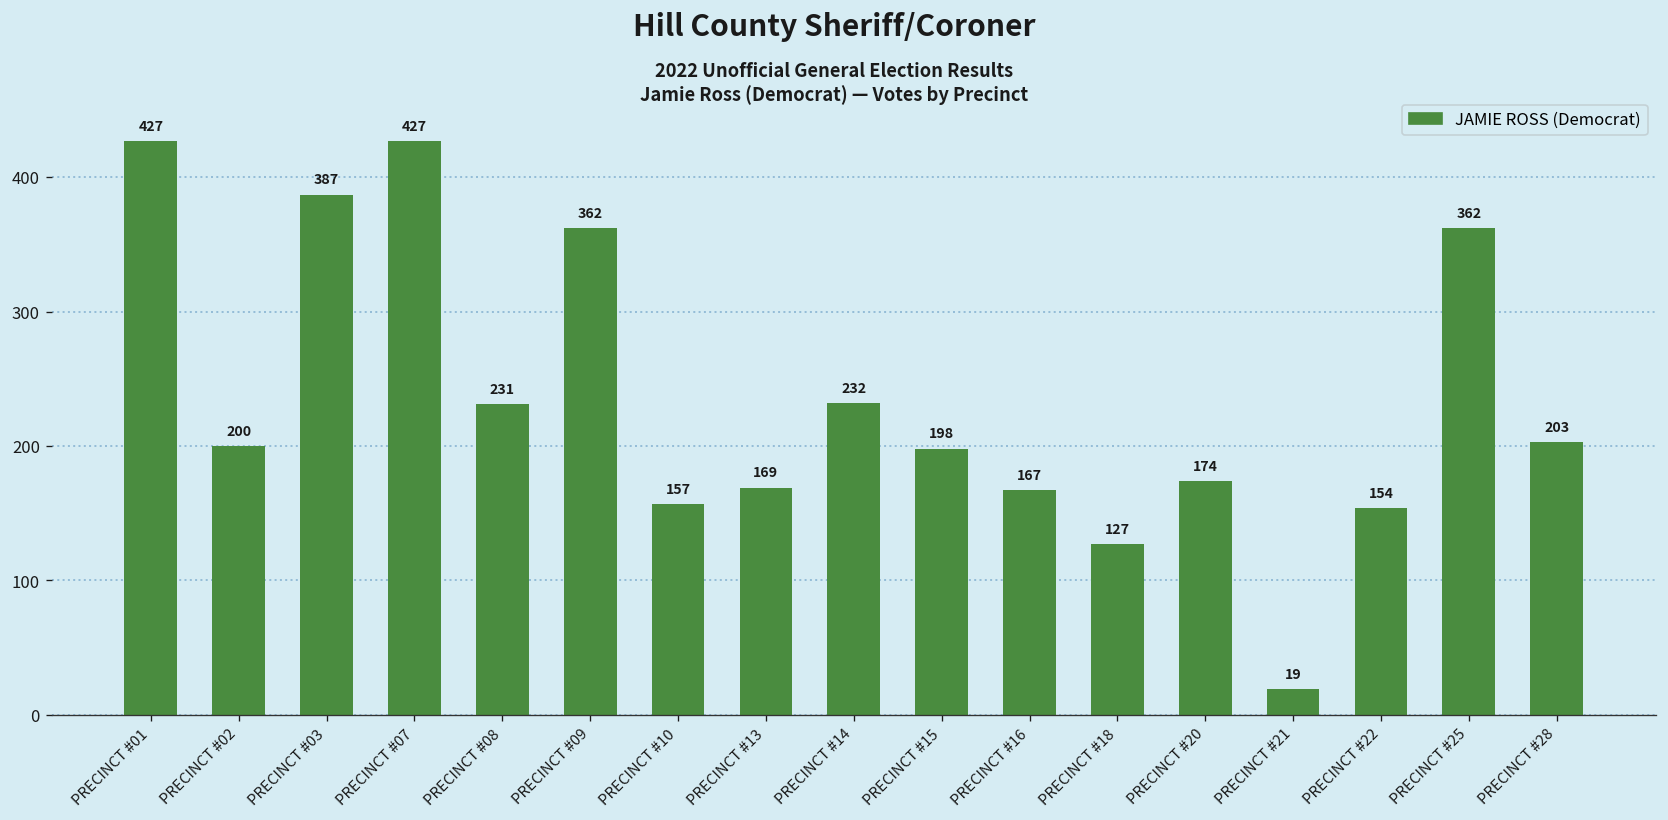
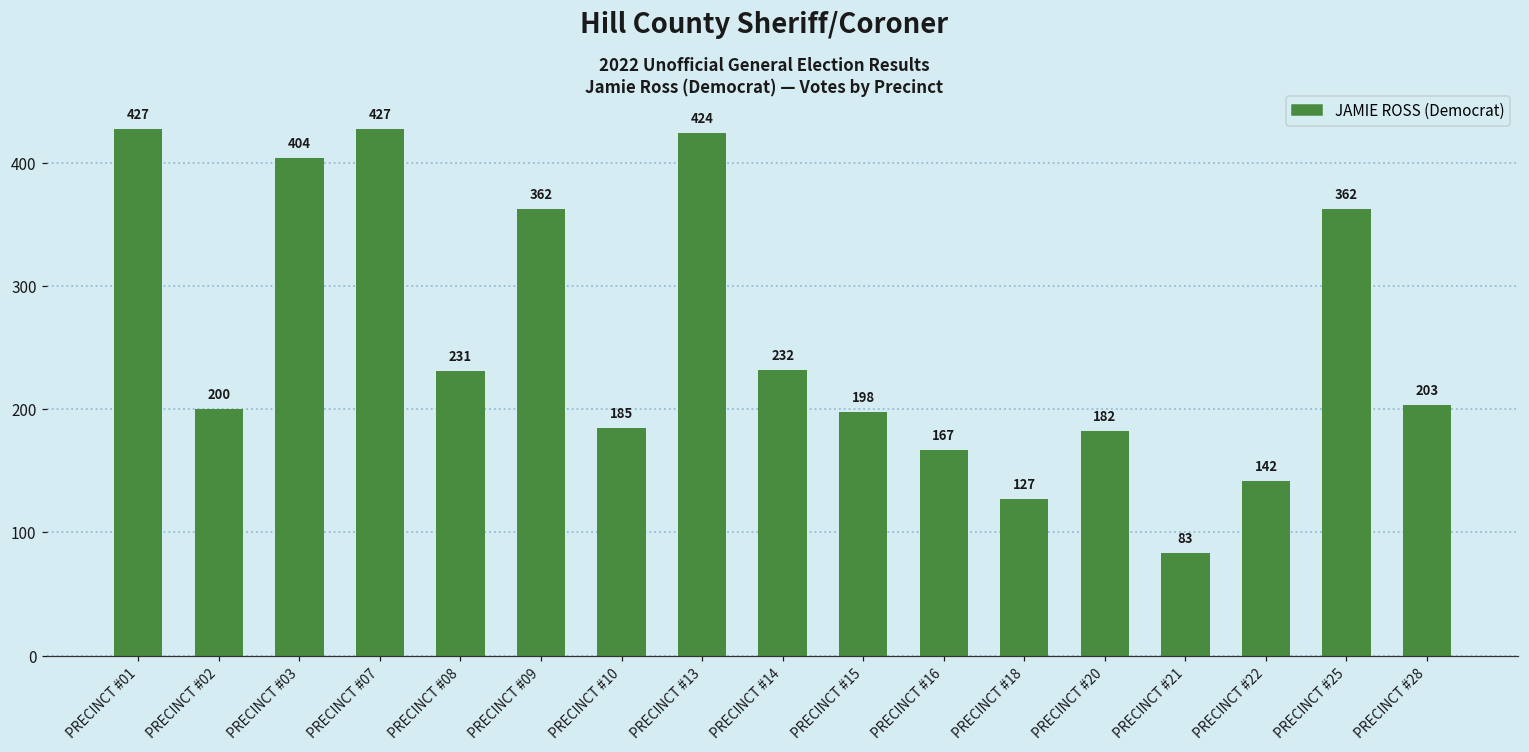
PRECINCT #03: 387 -> 404
PRECINCT #10: 157 -> 185
PRECINCT #13: 169 -> 424
PRECINCT #20: 174 -> 182
PRECINCT #21: 19 -> 83
PRECINCT #22: 154 -> 142
